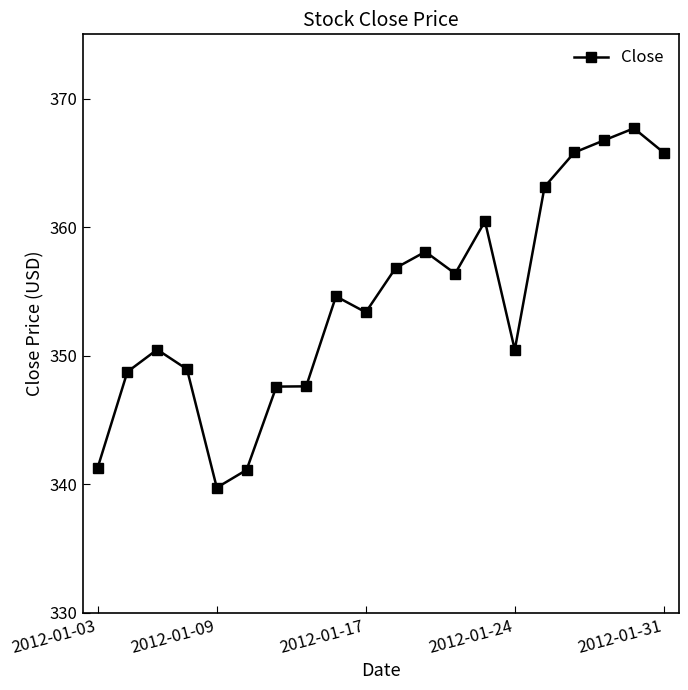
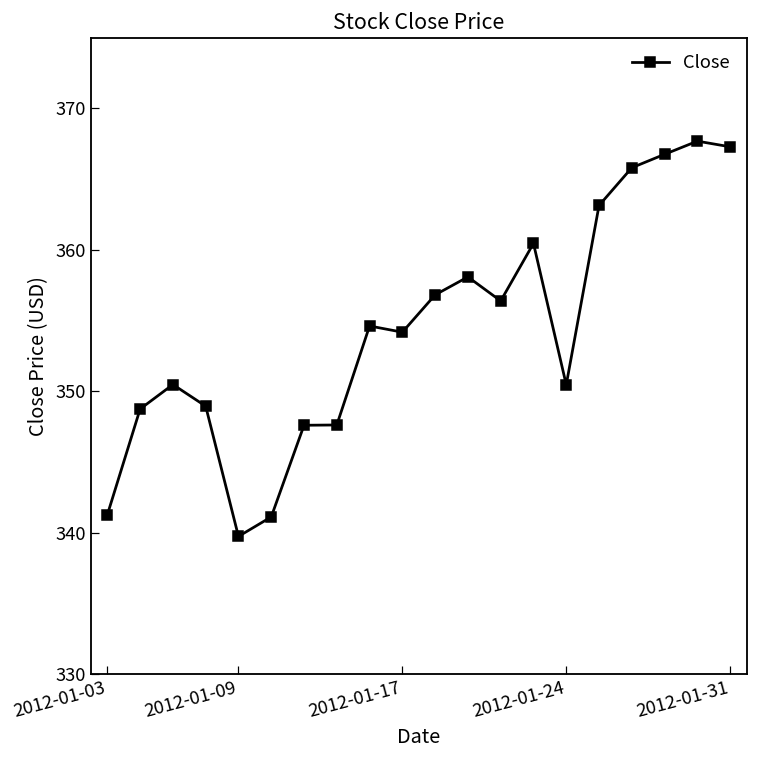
2012-01-17: 353.4 -> 354.2
2012-01-31: 365.8 -> 367.3
